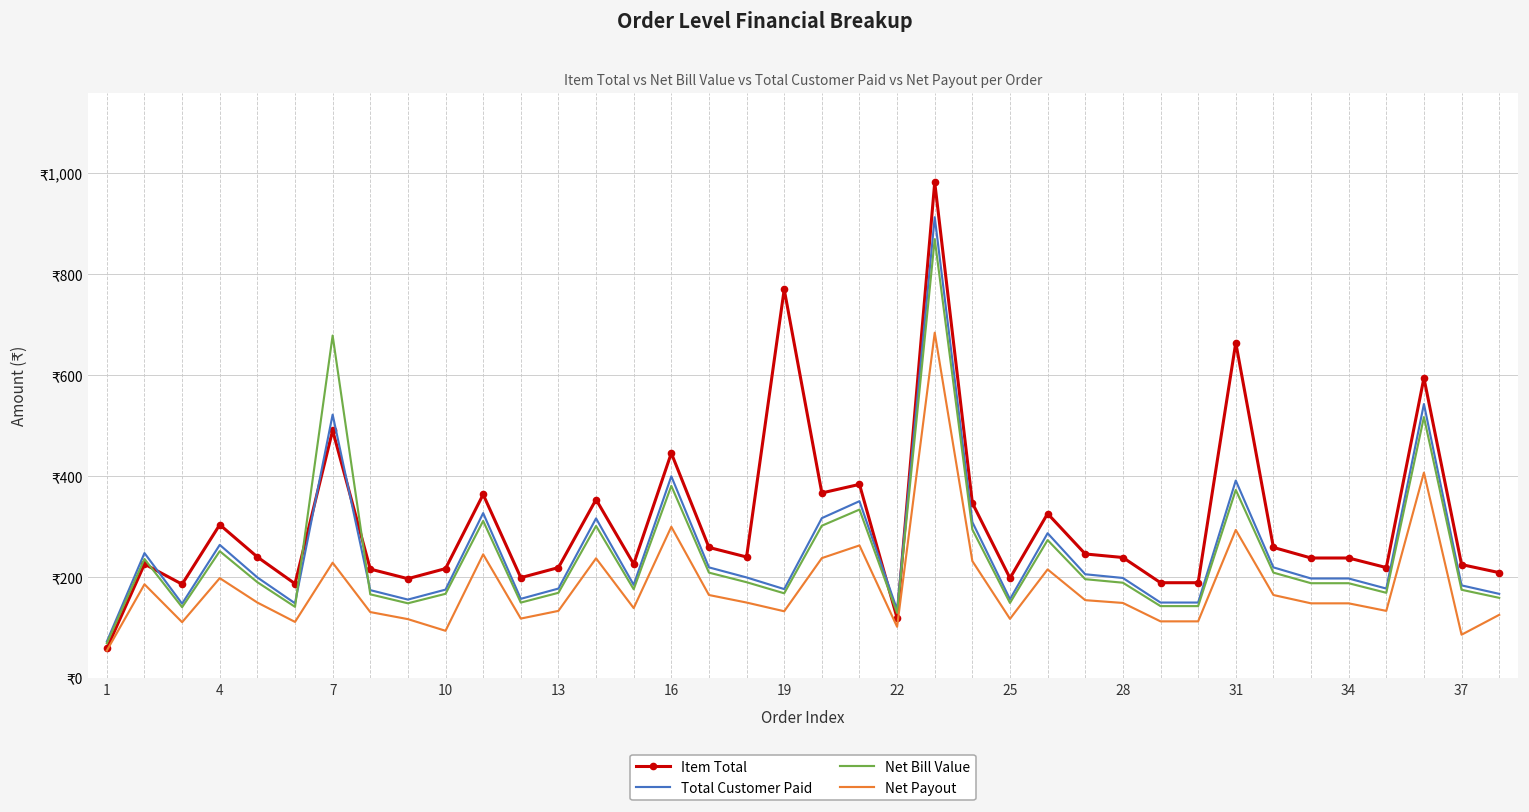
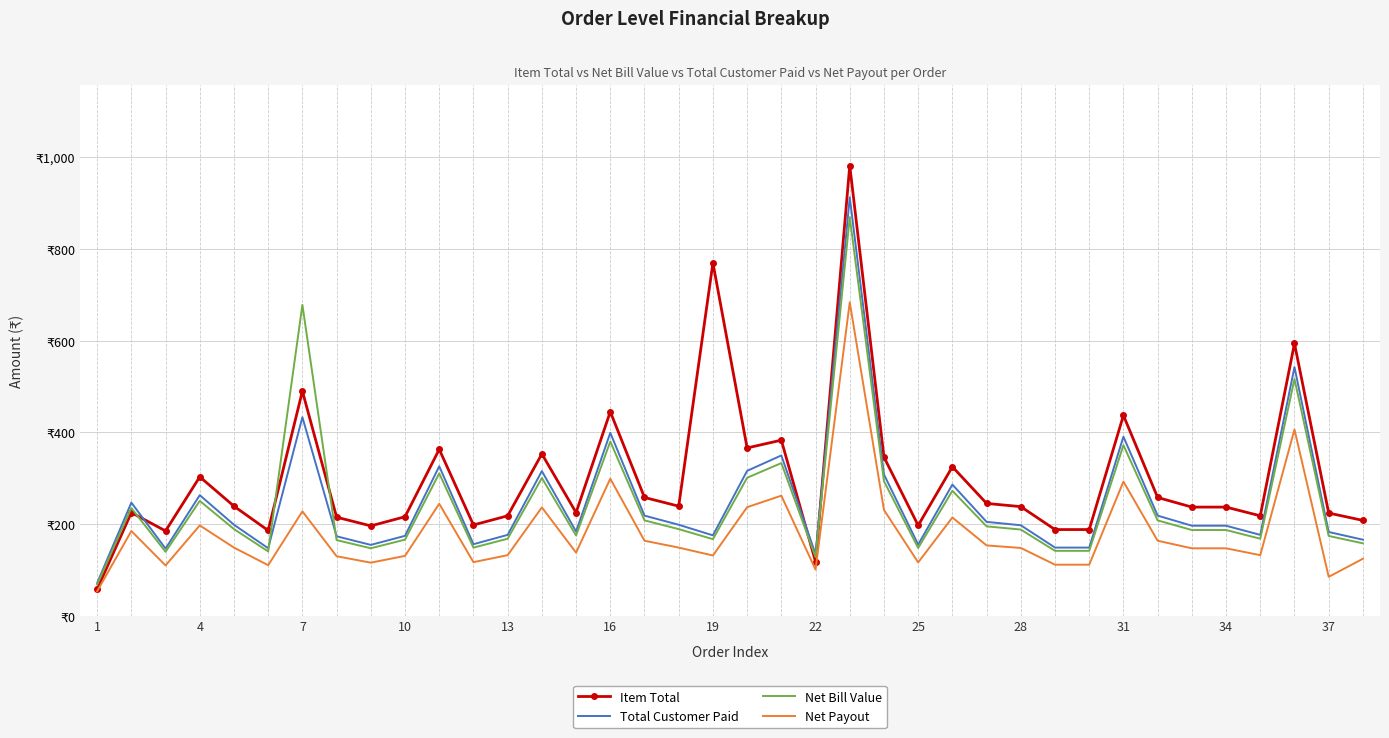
Total Customer Paid, 7: ₹520 -> ₹430
Net Payout, 10: ₹90 -> ₹130
Item Total, 31: ₹660 -> ₹440
